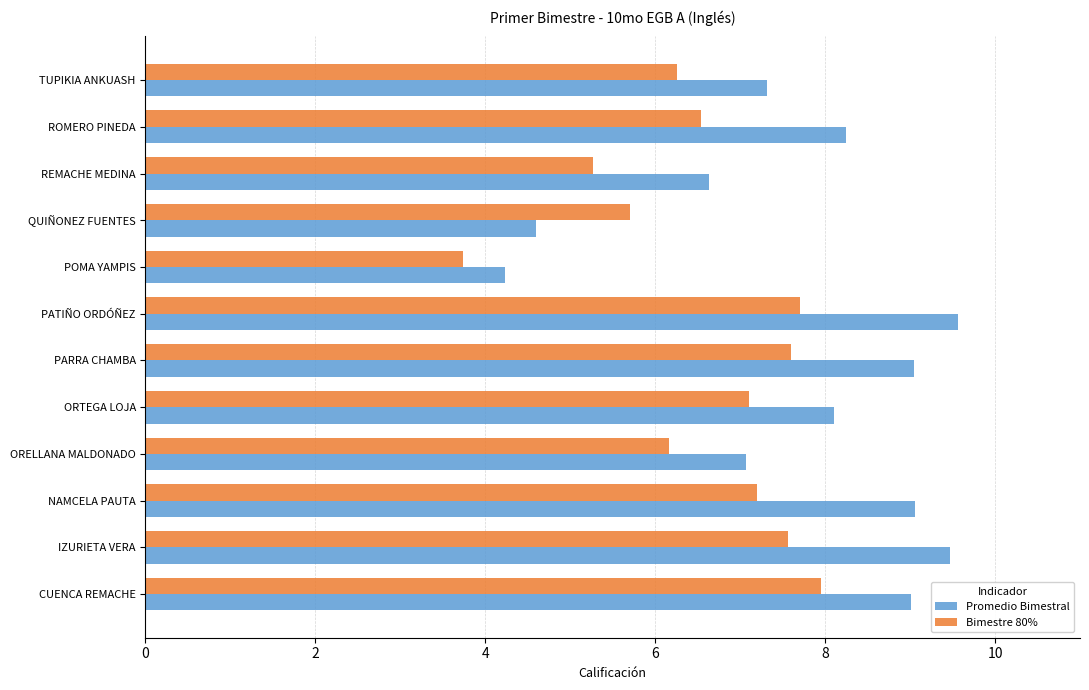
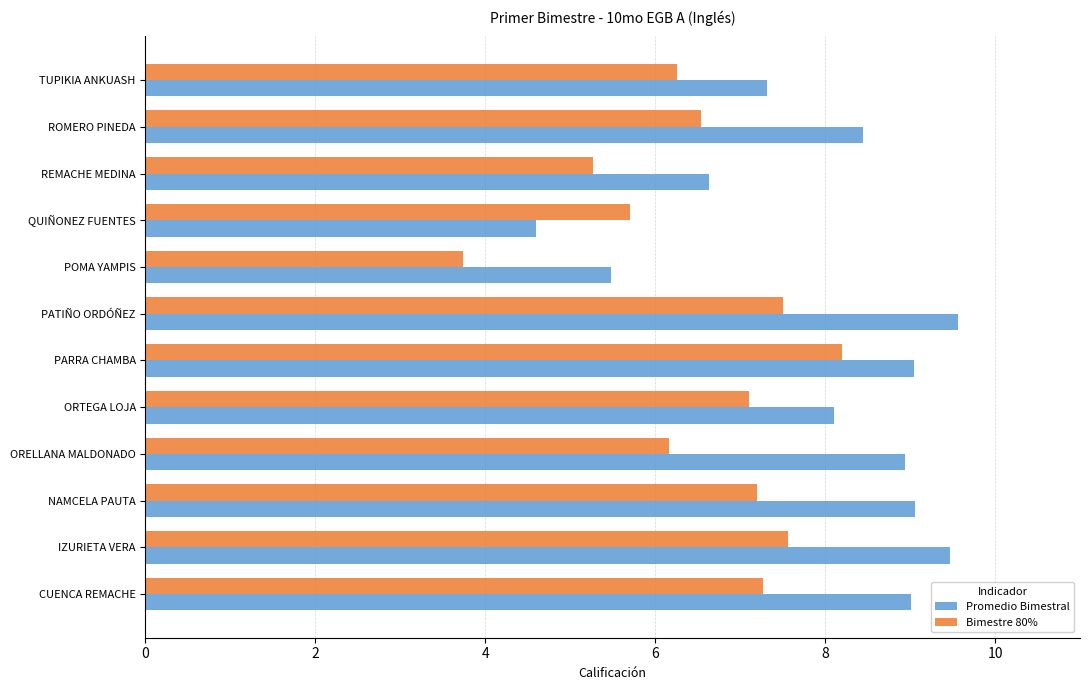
Promedio Bimestral, ROMERO PINEDA: 8.2 -> 8.4
Promedio Bimestral, POMA YAMPIS: 4.2 -> 5.5
Bimestre 80%, PATIÑO ORDÓÑEZ: 7.7 -> 7.5
Bimestre 80%, PARRA CHAMBA: 7.6 -> 8.2
Promedio Bimestral, ORELLANA MALDONADO: 7.1 -> 8.9
Bimestre 80%, CUENCA REMACHE: 7.9 -> 7.3
